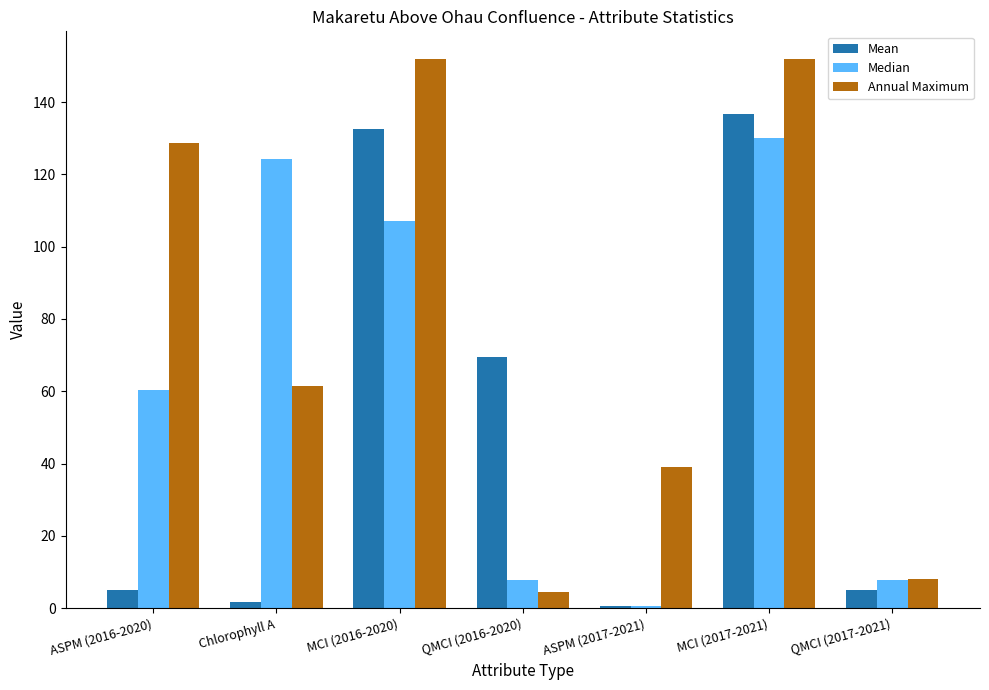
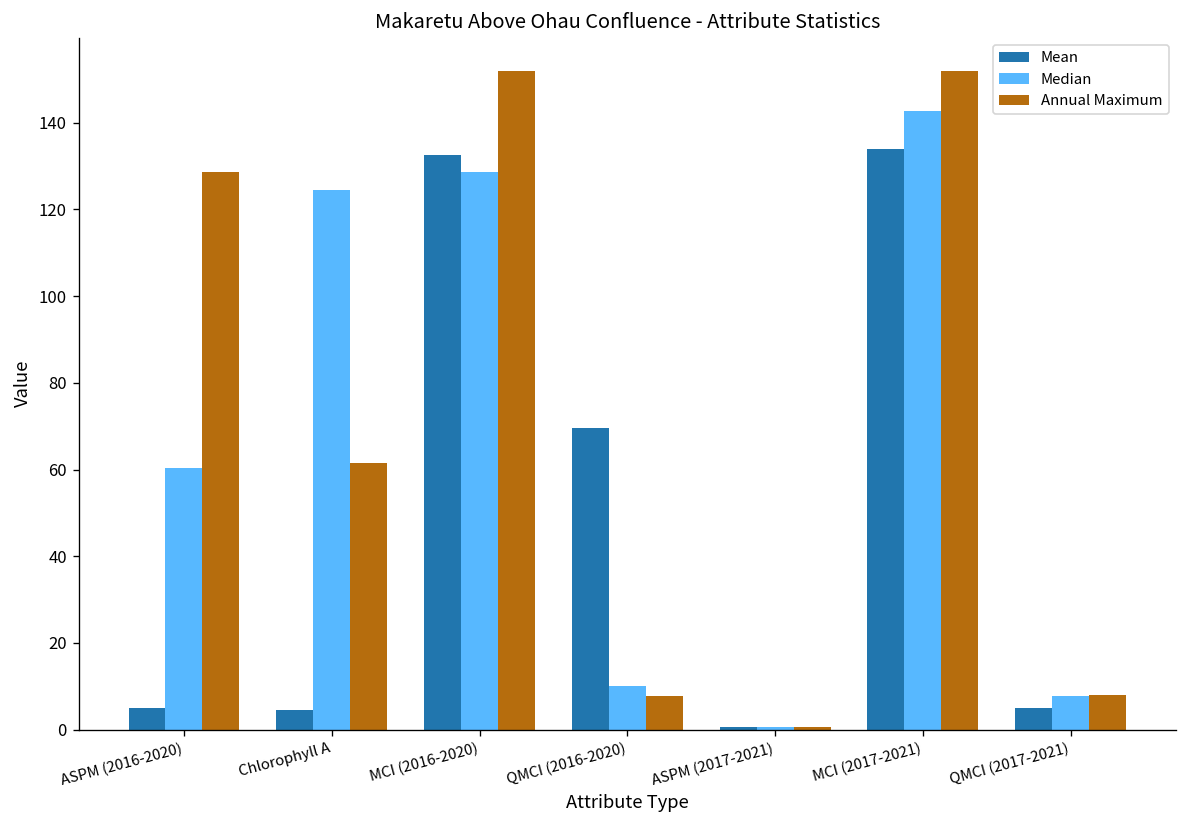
Mean, Chlorophyll A: 2 -> 5
Median, MCI (2016-2020): 107 -> 129
Median, QMCI (2016-2020): 8 -> 10
Annual Maximum, QMCI (2016-2020): 5 -> 8
Annual Maximum, ASPM (2017-2021): 39 -> 1
Mean, MCI (2017-2021): 137 -> 134
Median, MCI (2017-2021): 130 -> 143
